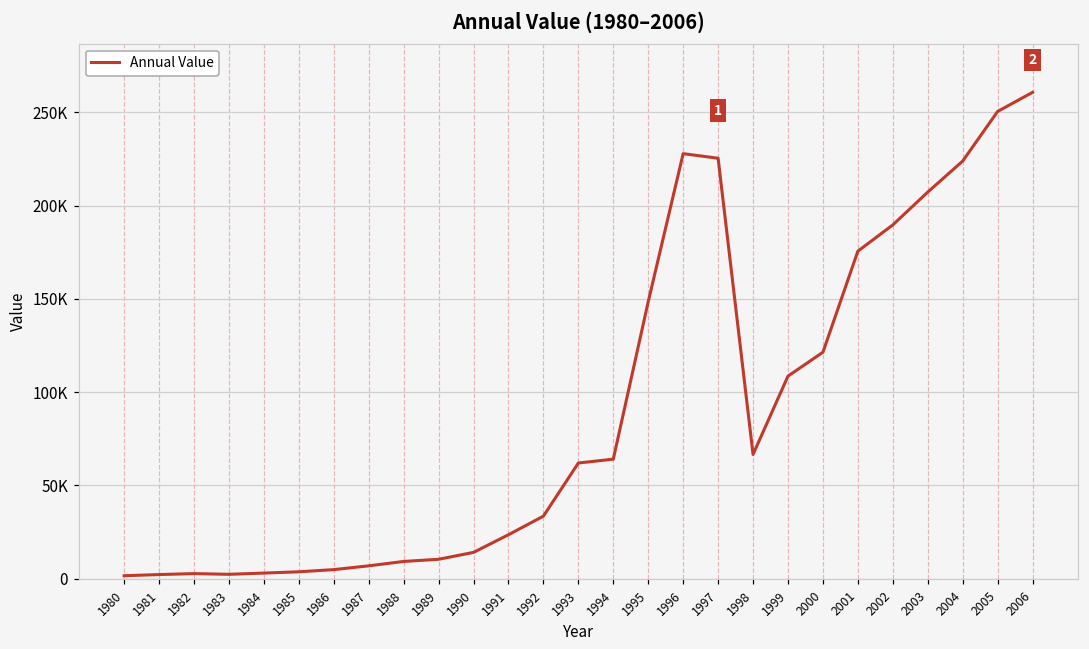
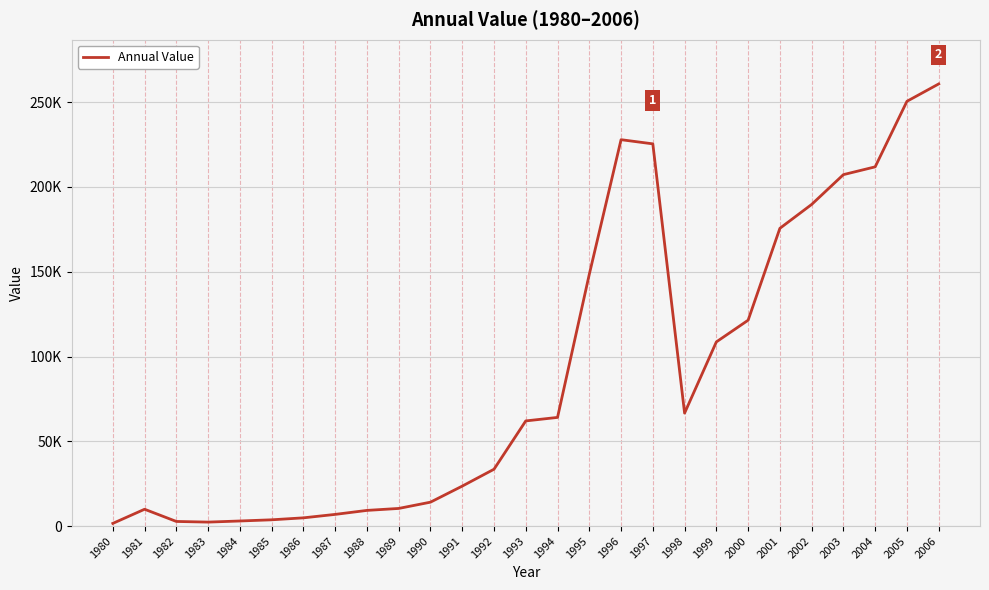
1981: 2000 -> 10000
2004: 224000 -> 212000
